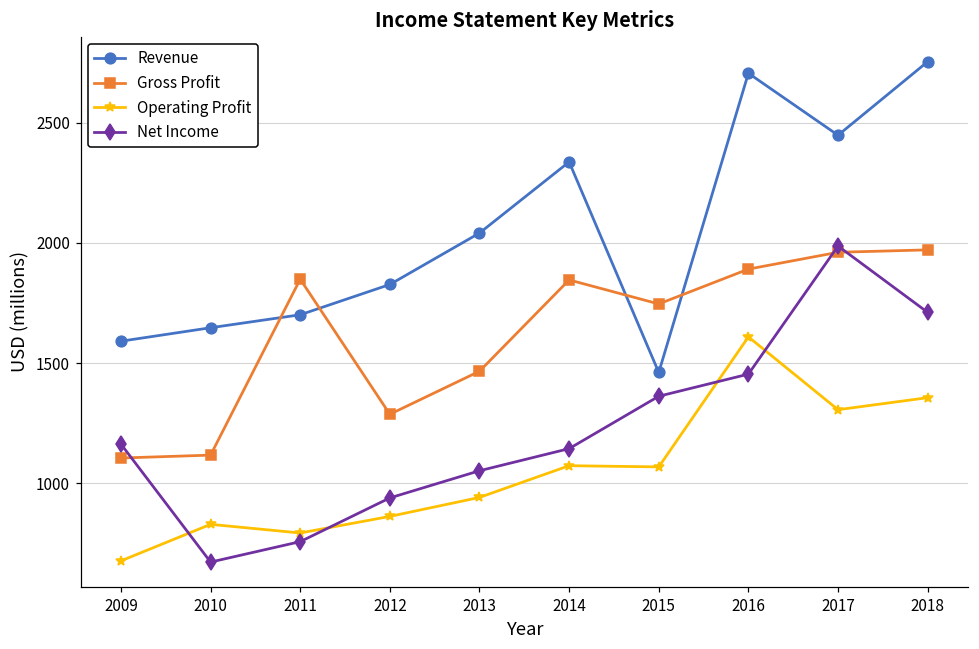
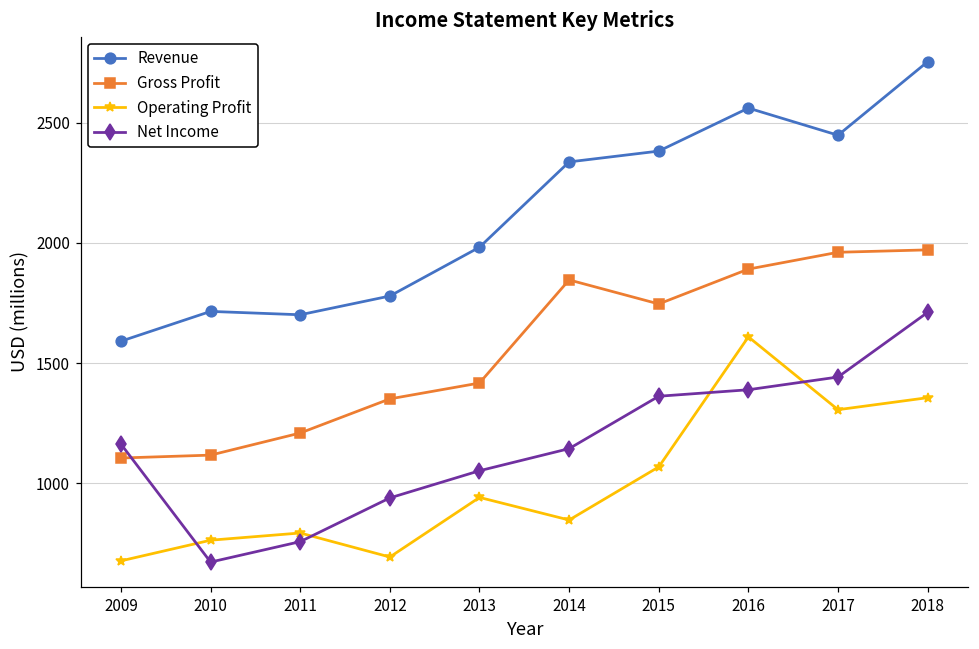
Revenue, 2010: 1650 -> 1720
Operating Profit, 2010: 830 -> 760
Gross Profit, 2011: 1850 -> 1210
Revenue, 2012: 1830 -> 1780
Gross Profit, 2012: 1290 -> 1350
Operating Profit, 2012: 860 -> 690
Revenue, 2013: 2040 -> 1980
Gross Profit, 2013: 1470 -> 1420
Operating Profit, 2014: 1070 -> 850
Revenue, 2015: 1460 -> 2380
Revenue, 2016: 2710 -> 2560
Net Income, 2016: 1450 -> 1390
Net Income, 2017: 1990 -> 1440
